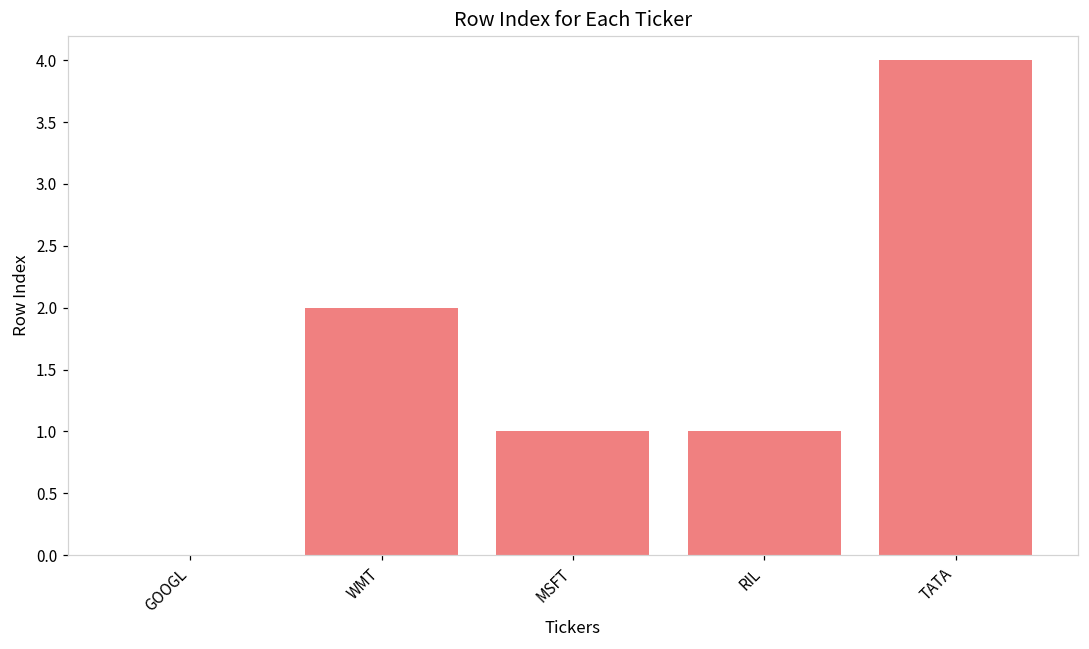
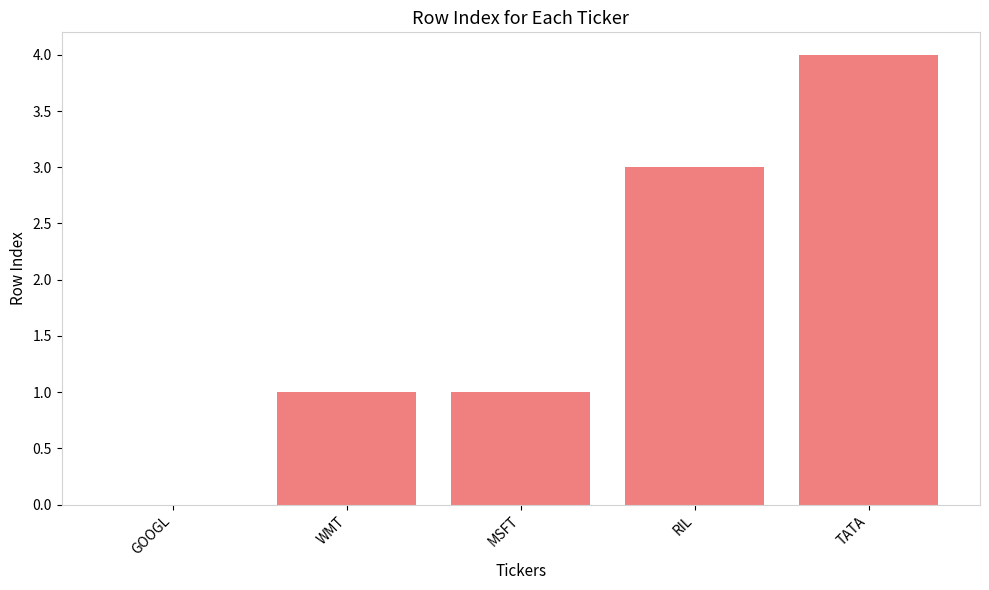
WMT: 2 -> 1
RIL: 1 -> 3
